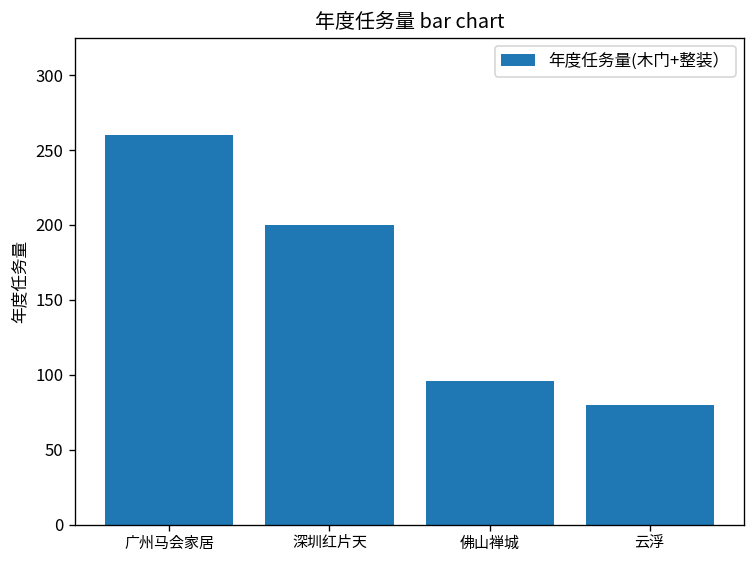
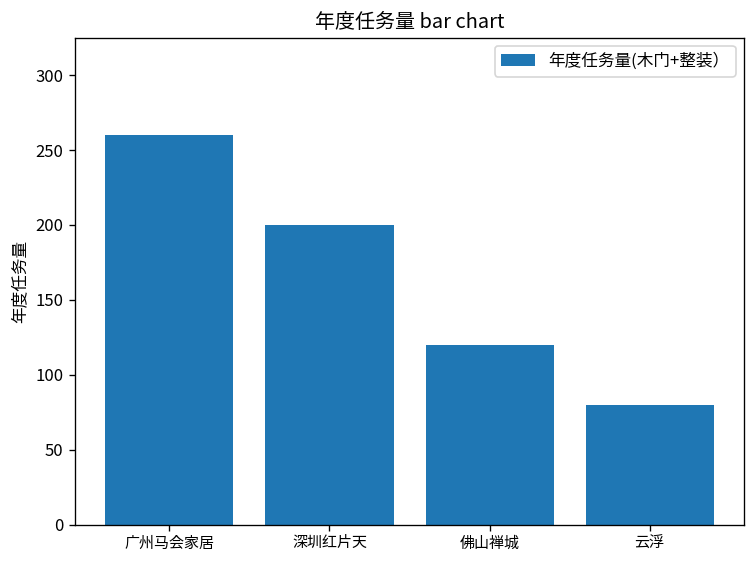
佛山禅城: 96 -> 120
